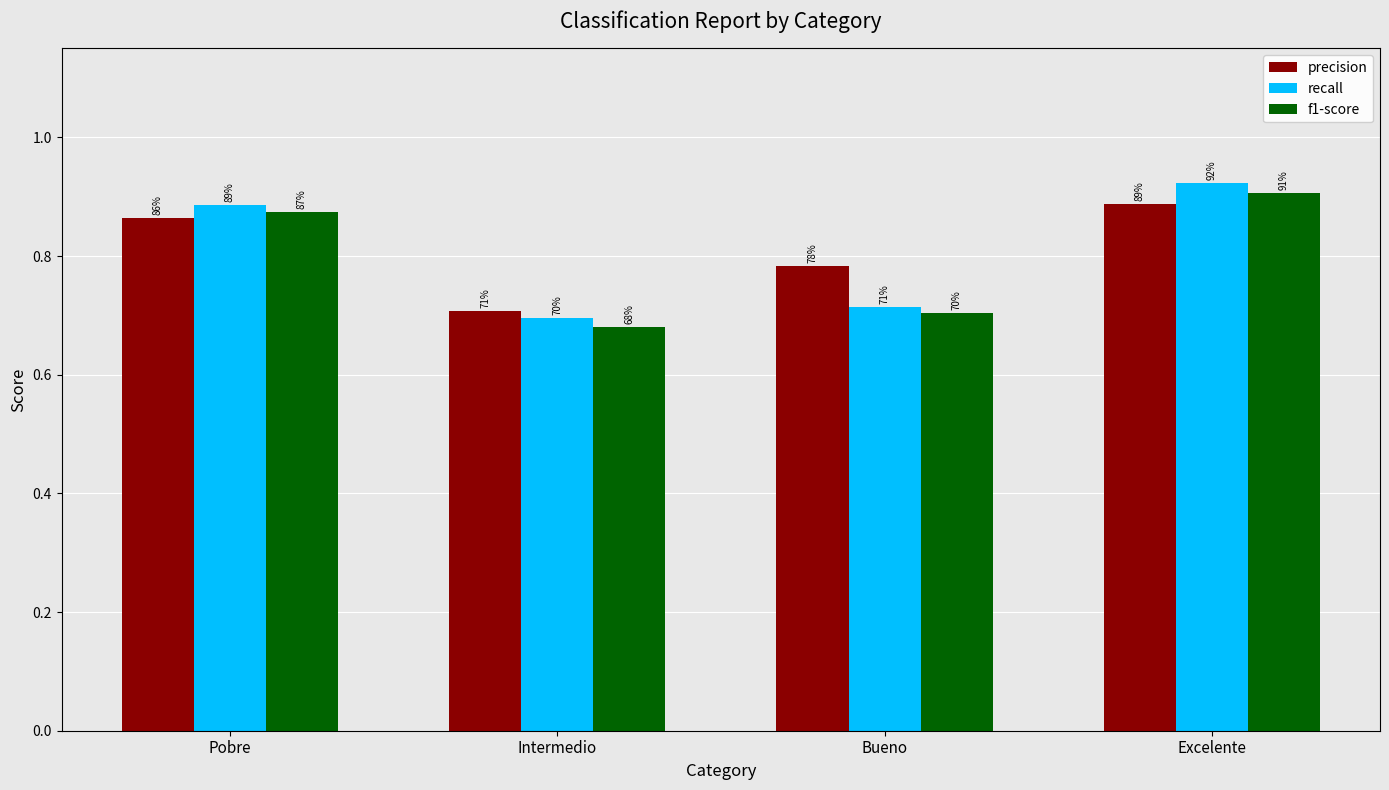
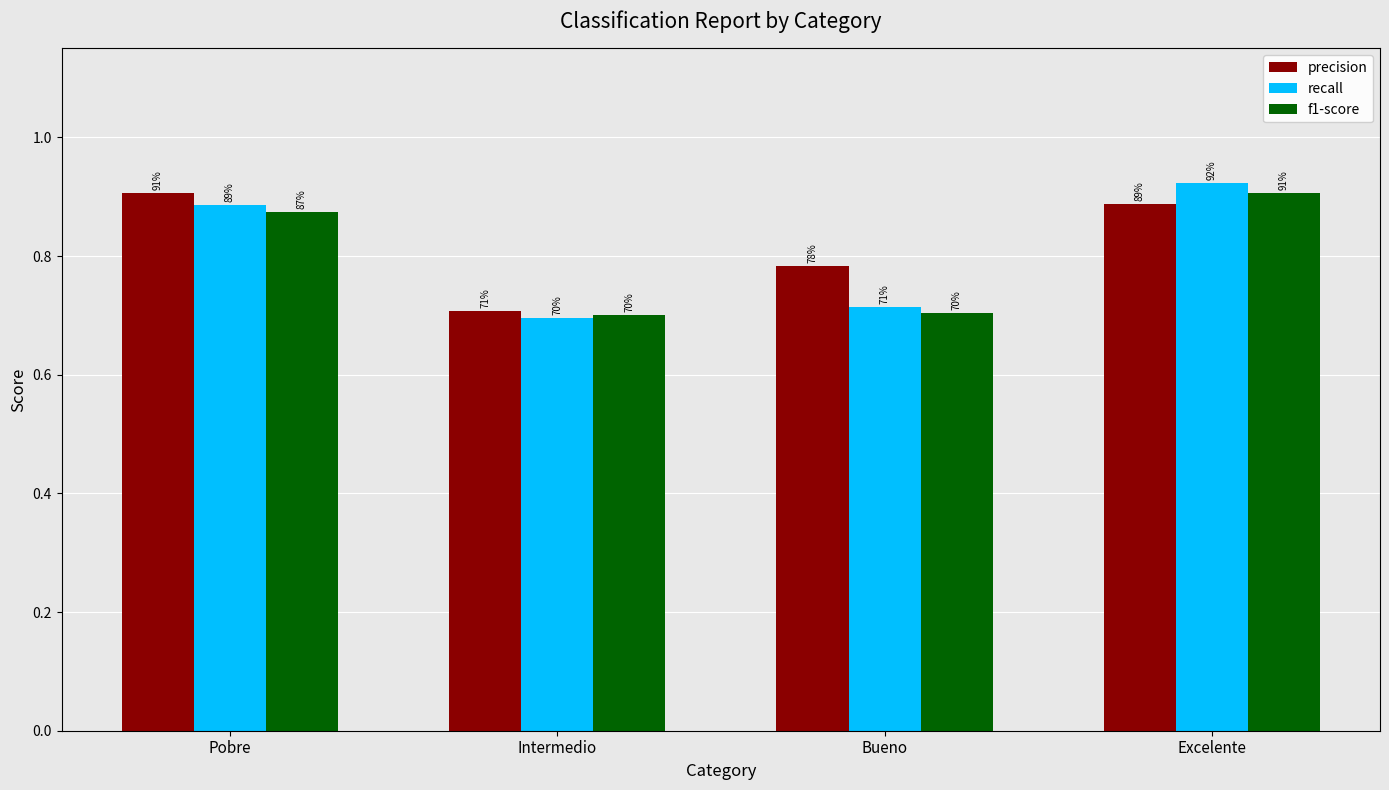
precision, Pobre: 86% -> 91%
f1-score, Intermedio: 68% -> 70%
